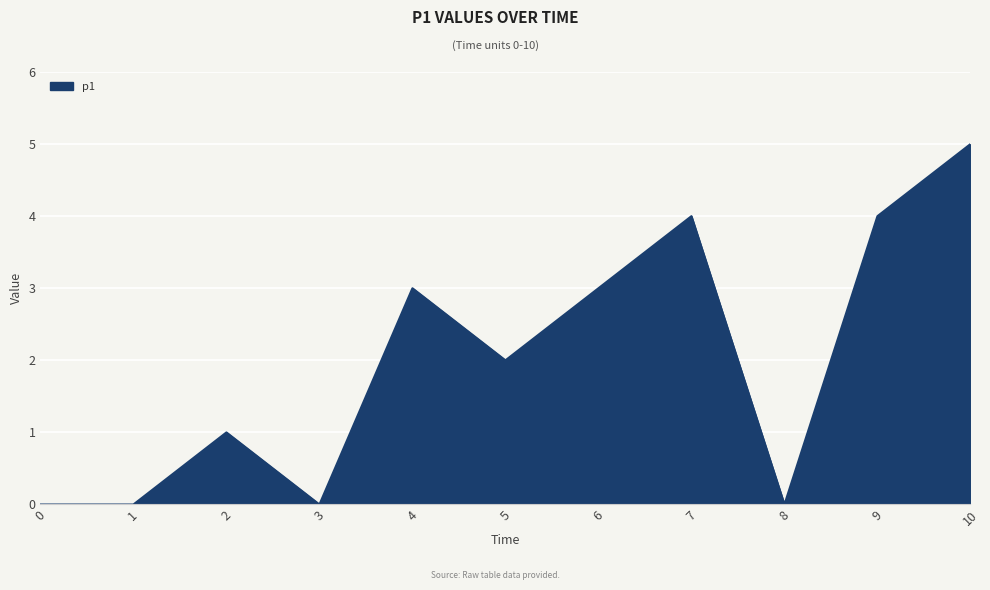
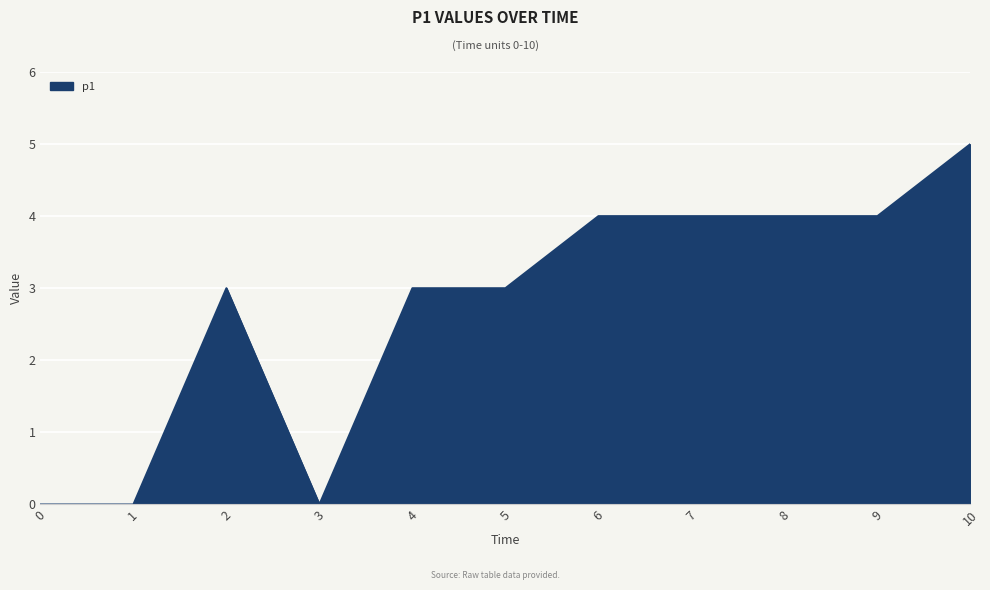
2: 1 -> 3
5: 2 -> 3
6: 3 -> 4
8: 0 -> 4
